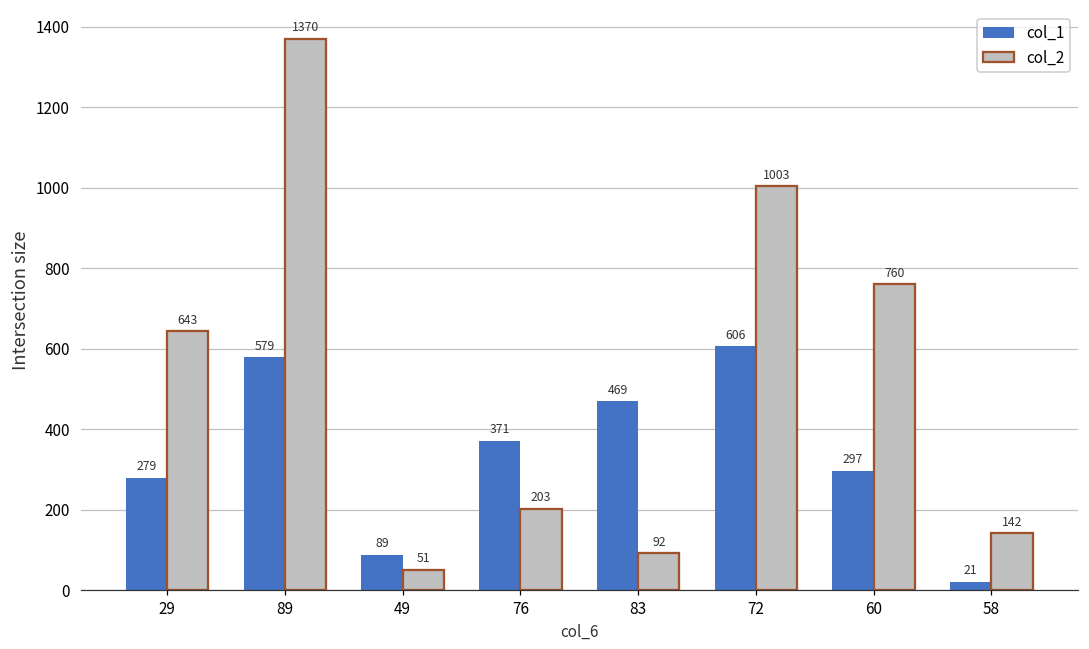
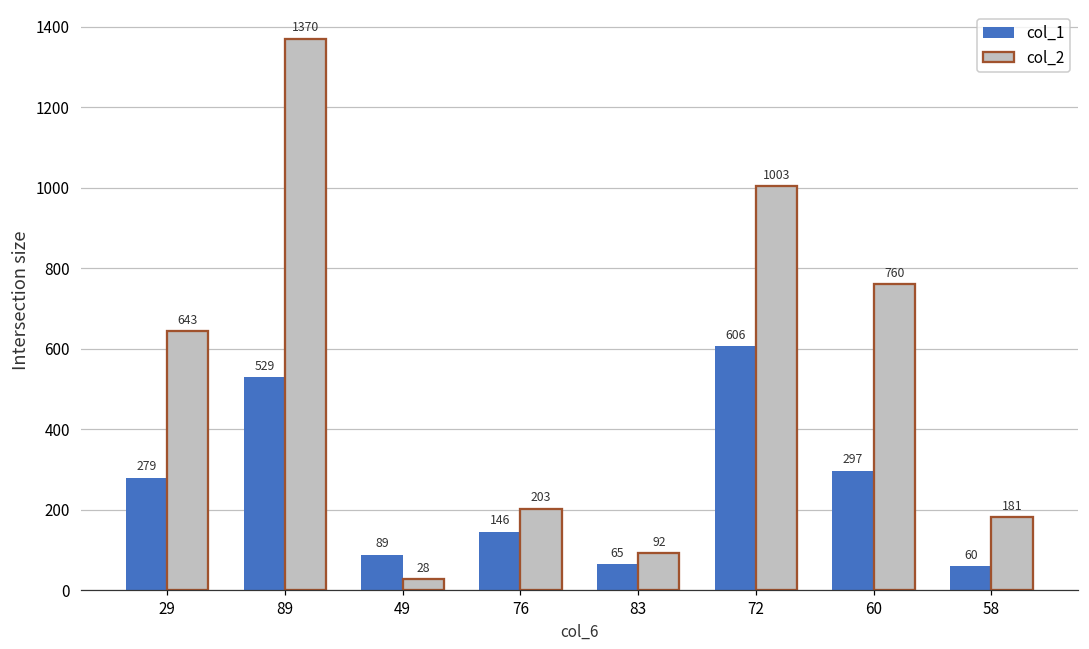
col_1, 89: 579 -> 529
col_2, 49: 51 -> 28
col_1, 76: 371 -> 146
col_1, 83: 469 -> 65
col_1, 58: 21 -> 60
col_2, 58: 142 -> 181
